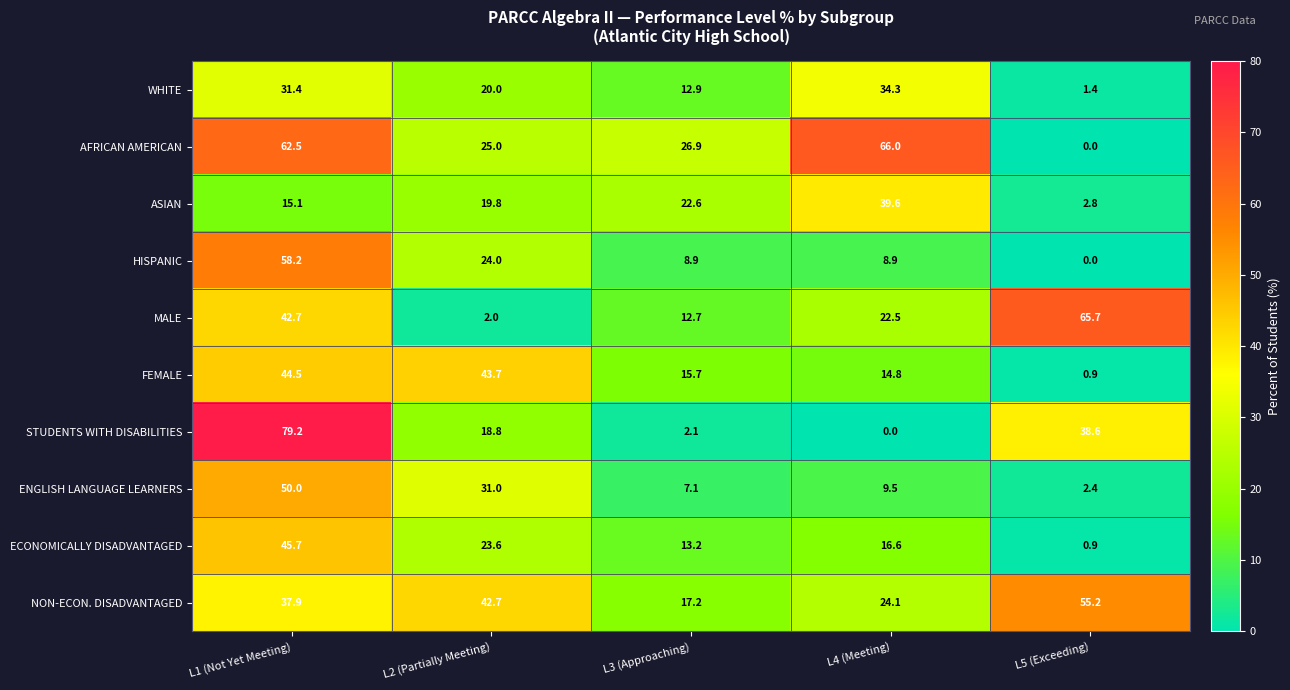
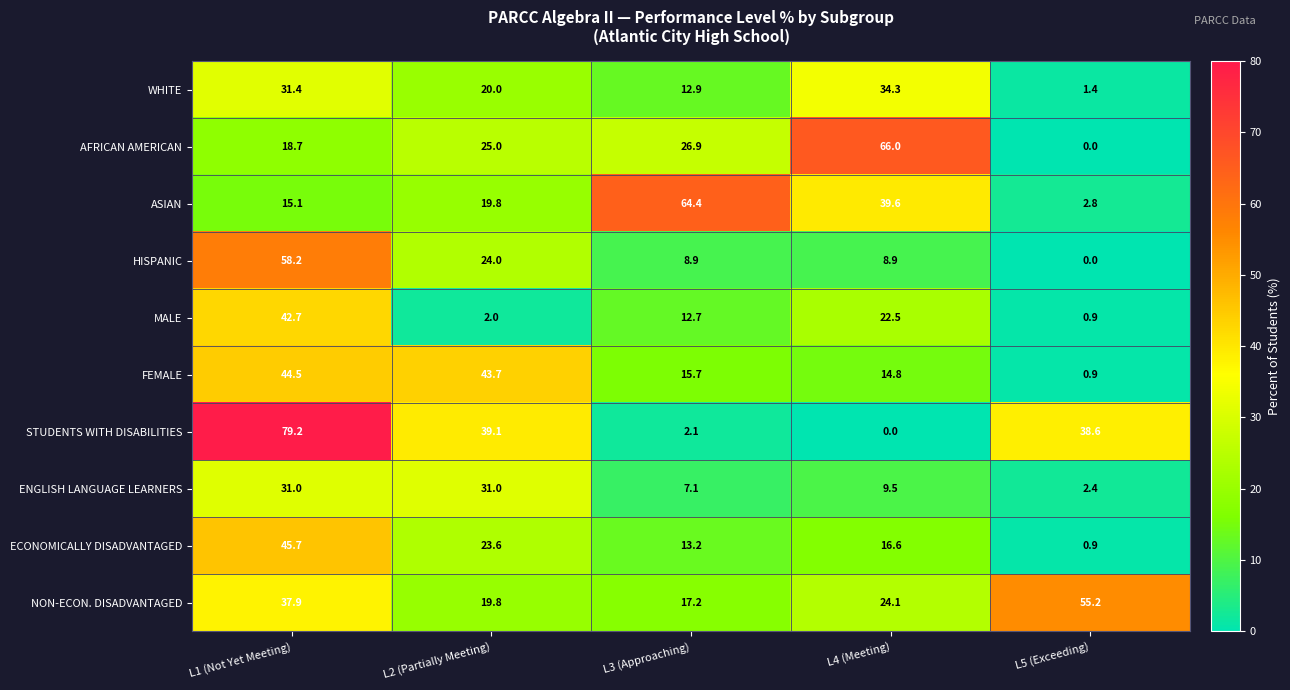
AFRICAN AMERICAN, L1 (Not Yet Meeting): 62.5 -> 18.7
ASIAN, L3 (Approaching): 22.6 -> 64.4
MALE, L5 (Exceeding): 65.7 -> 0.9
STUDENTS WITH DISABILITIES, L2 (Partially Meeting): 18.8 -> 39.1
ENGLISH LANGUAGE LEARNERS, L1 (Not Yet Meeting): 50.0 -> 31.0
NON-ECON. DISADVANTAGED, L2 (Partially Meeting): 42.7 -> 19.8
